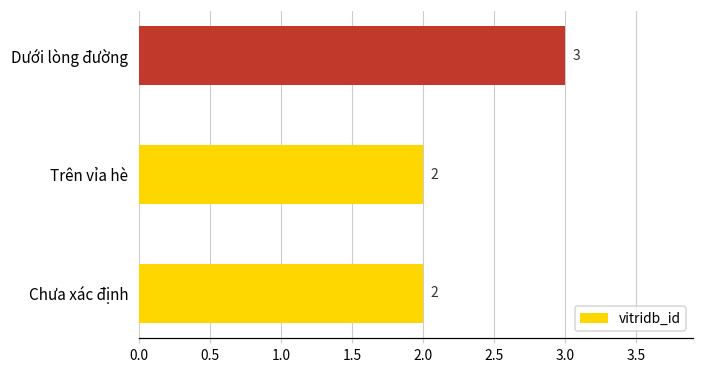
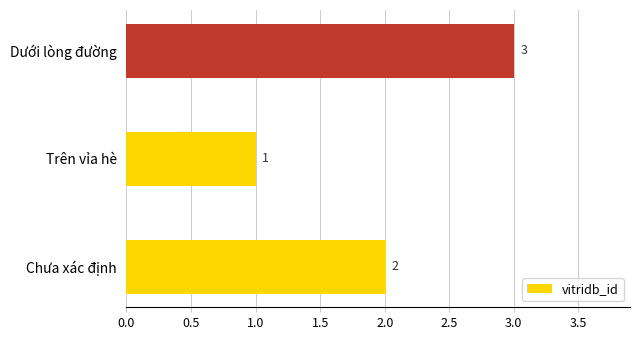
Trên vỉa hè: 2 -> 1
